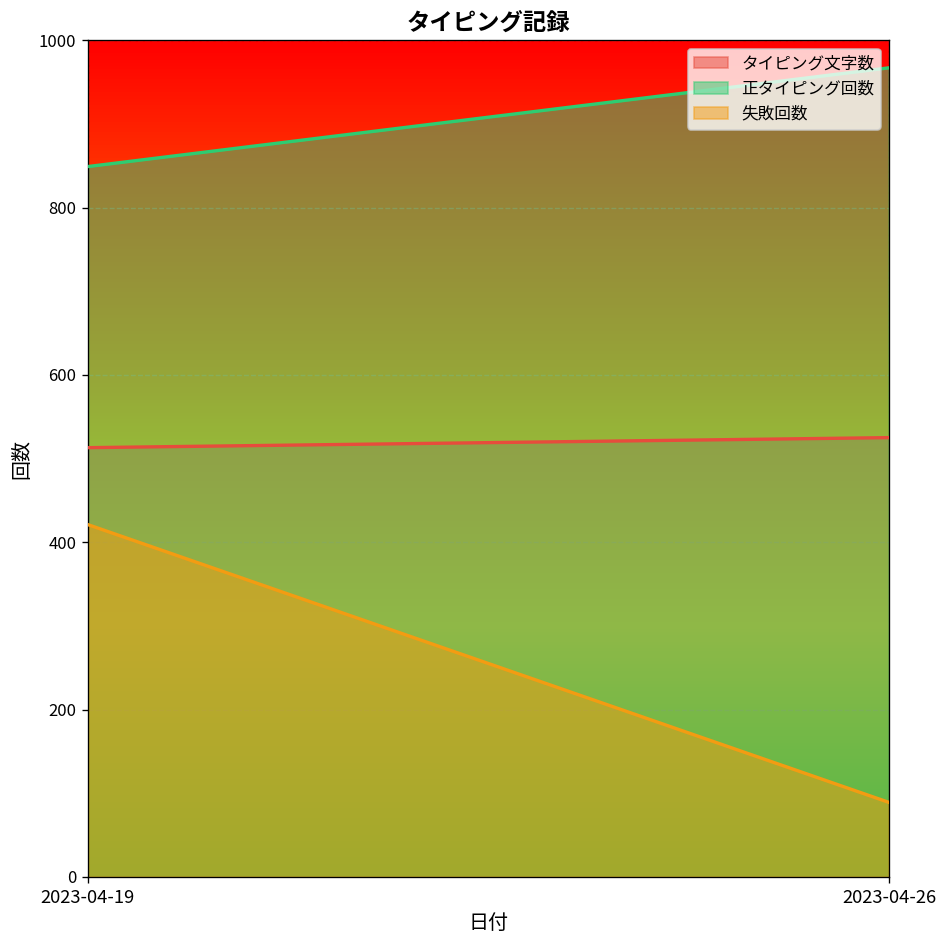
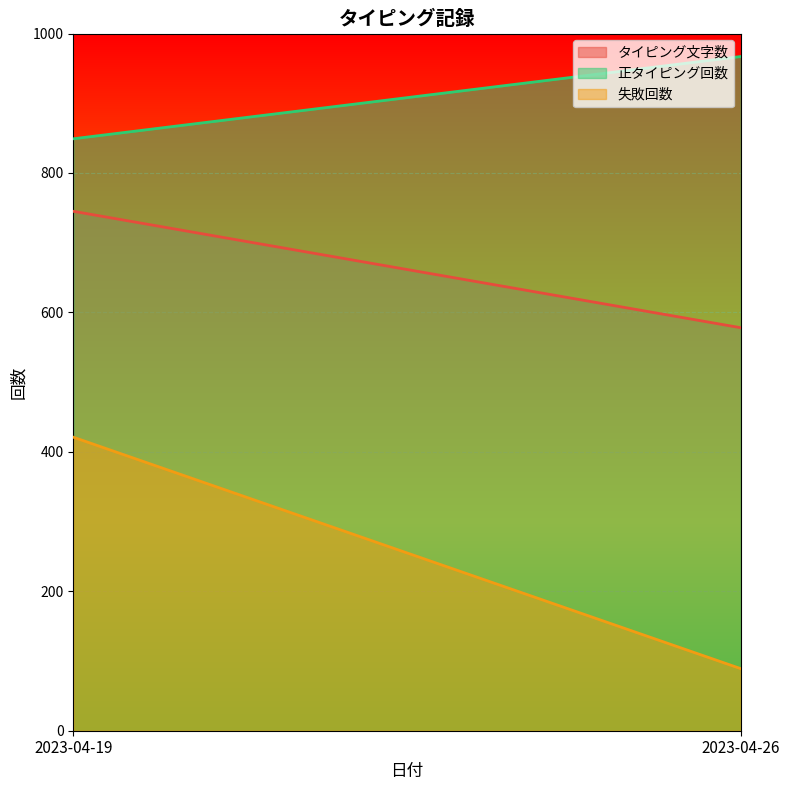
タイピング文字数, 2023-04-19: 510 -> 750
タイピング文字数, 2023-04-26: 530 -> 580
